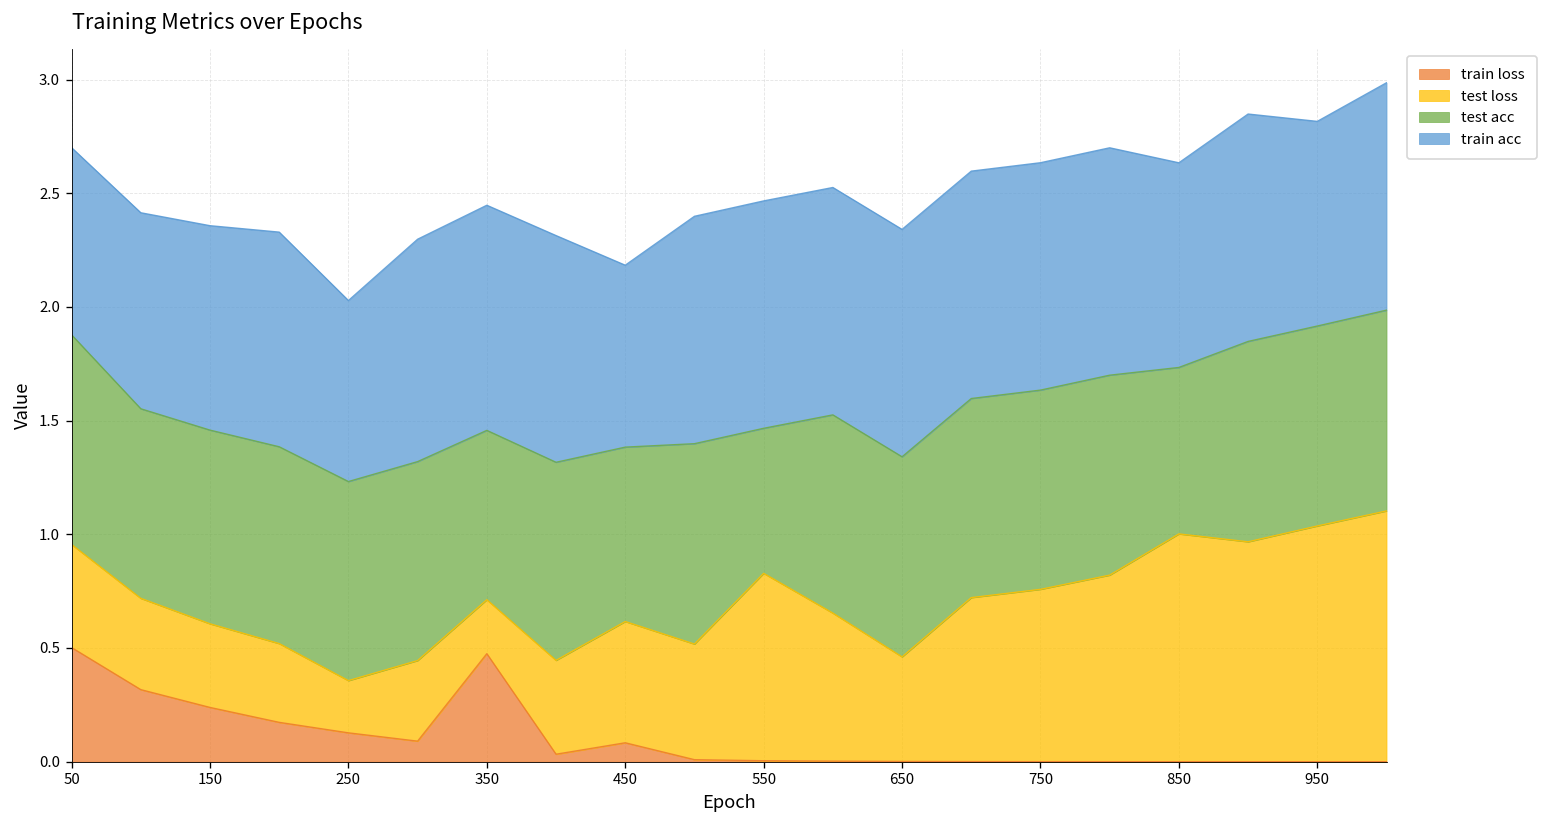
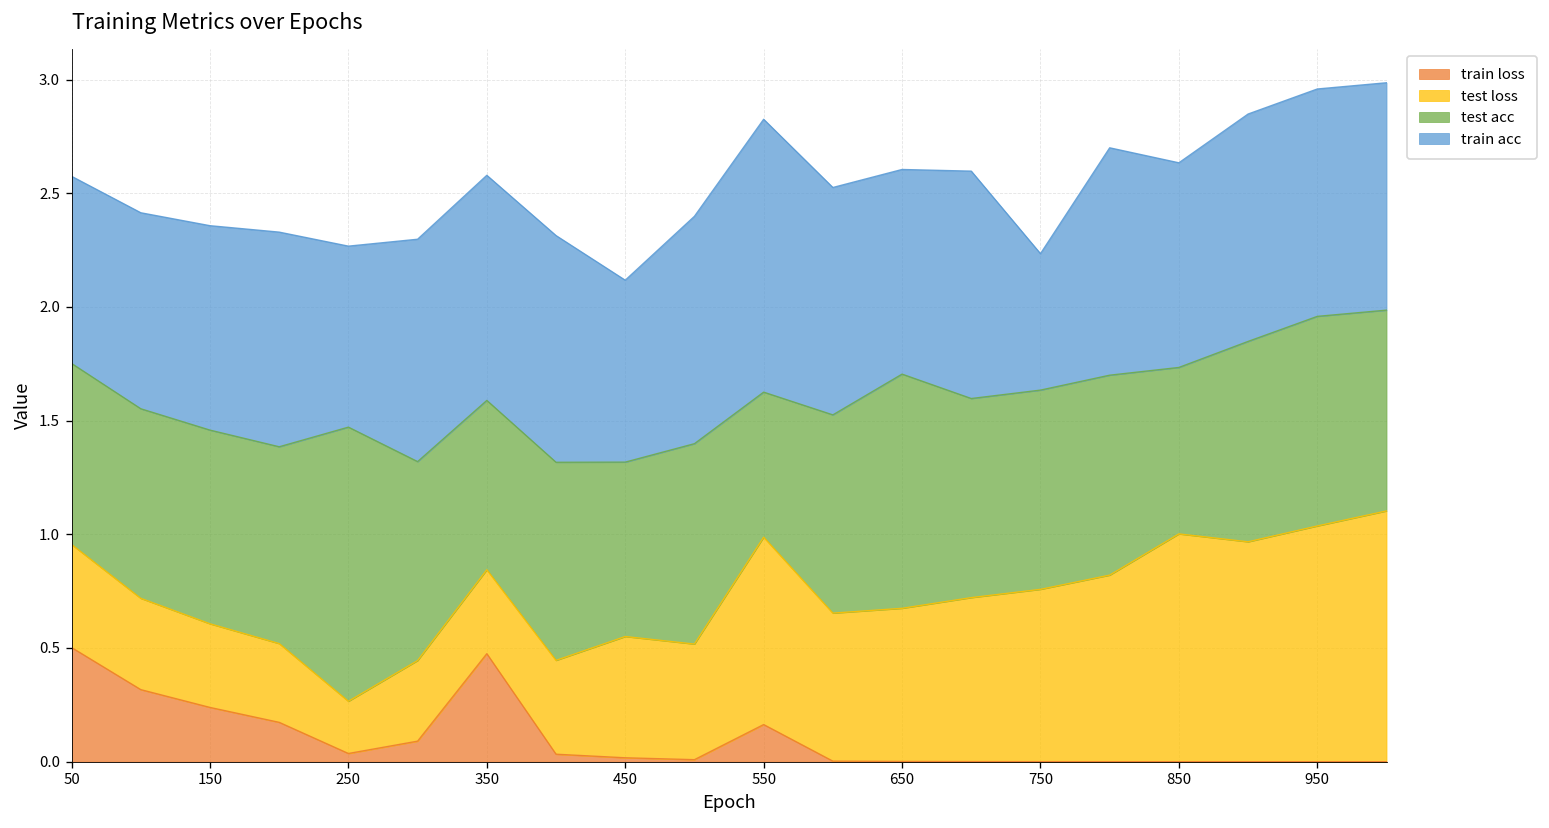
test acc, 50: 0.92 -> 0.80
train loss, 250: 0.13 -> 0.04
test acc, 250: 0.88 -> 1.21
test loss, 350: 0.24 -> 0.37
train loss, 450: 0.08 -> 0.02
train loss, 550: 0.00 -> 0.16
train acc, 550: 1.0 -> 1.2
test loss, 650: 0.46 -> 0.67
test acc, 650: 0.88 -> 1.03
train acc, 650: 1.0 -> 0.9
train acc, 750: 1.0 -> 0.6
test acc, 950: 0.88 -> 0.92
train acc, 950: 0.9 -> 1.0
